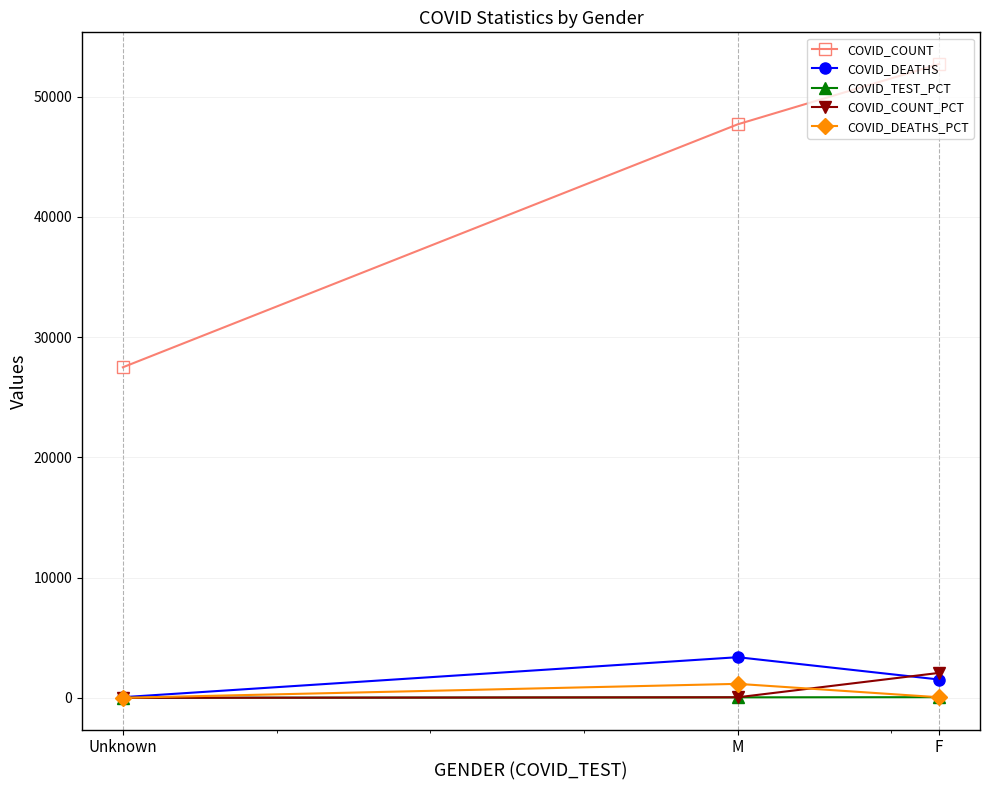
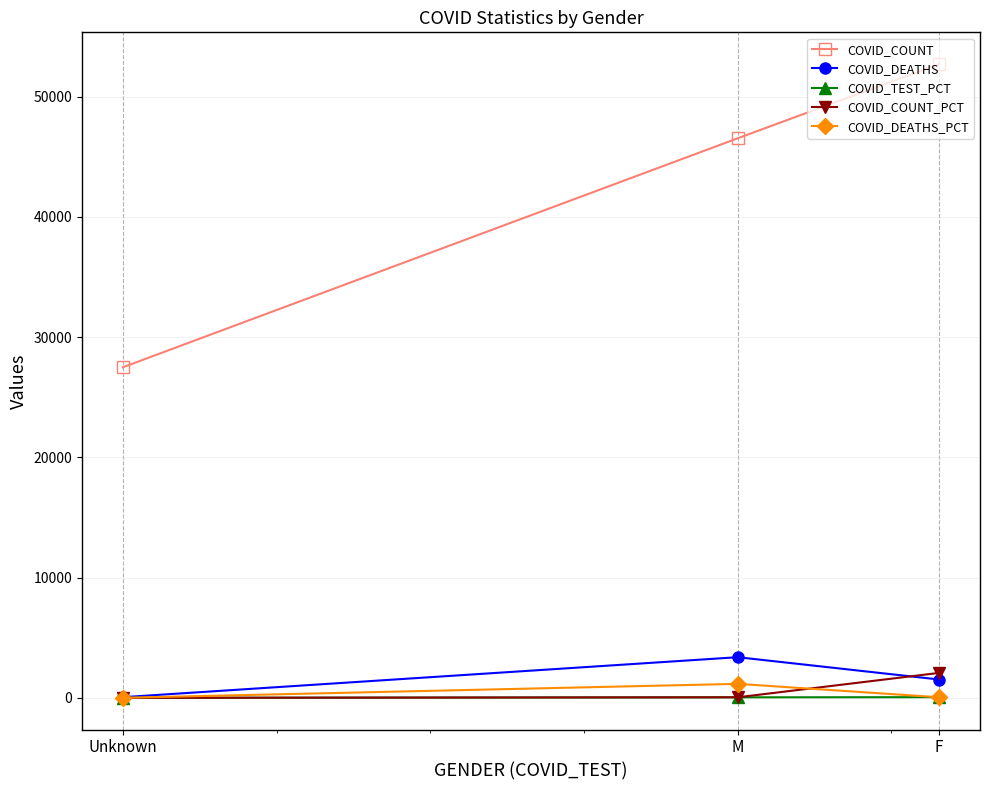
COVID_COUNT, M: 47700 -> 46500
